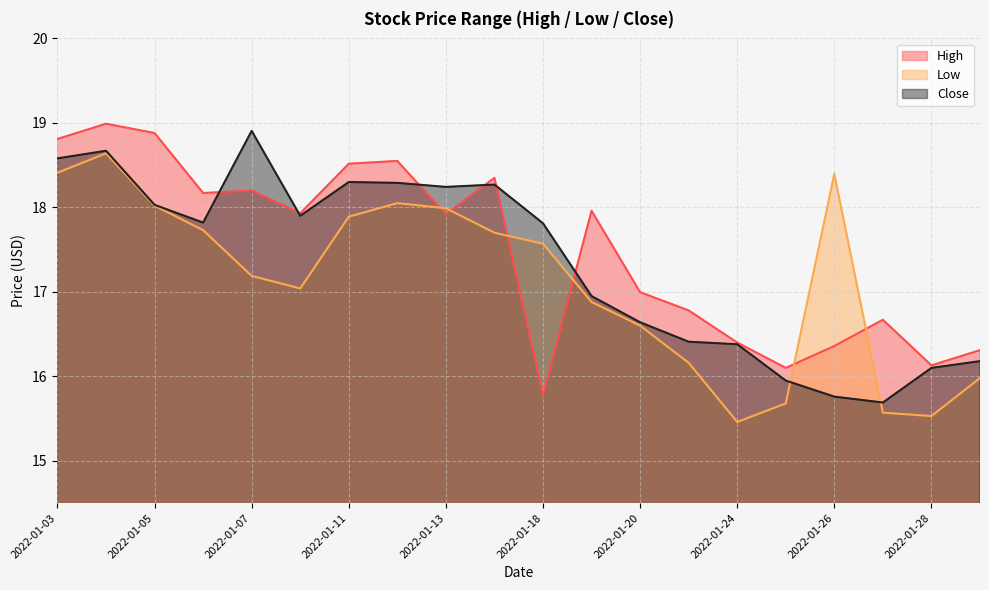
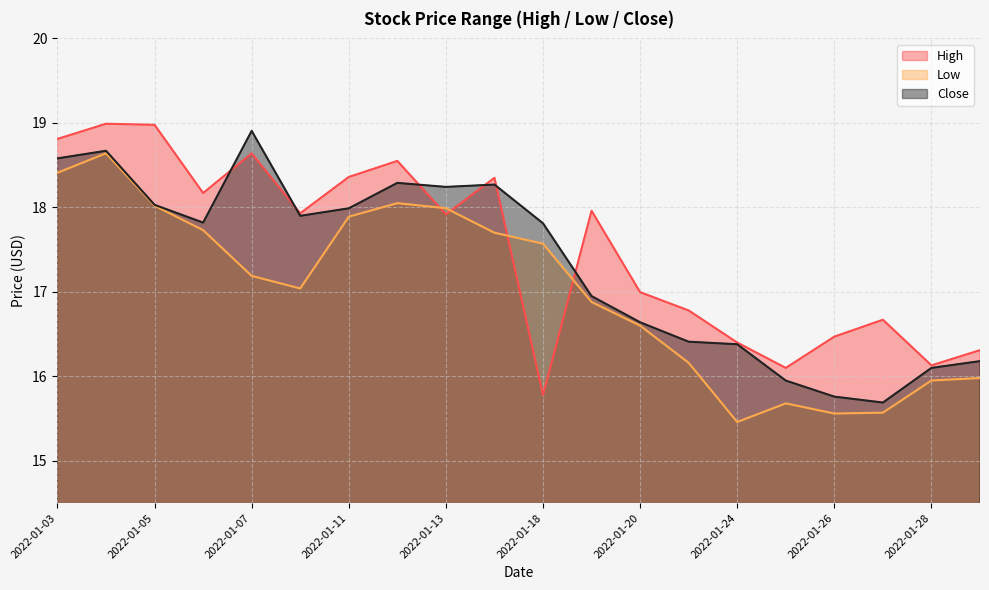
High, 2022-01-05: 18.9 -> 19.0
High, 2022-01-07: 18.2 -> 18.6
High, 2022-01-11: 18.5 -> 18.4
Close, 2022-01-11: 18.3 -> 18.0
High, 2022-01-26: 16.4 -> 16.5
Low, 2022-01-26: 18.4 -> 15.6
Low, 2022-01-28: 15.5 -> 16.0
